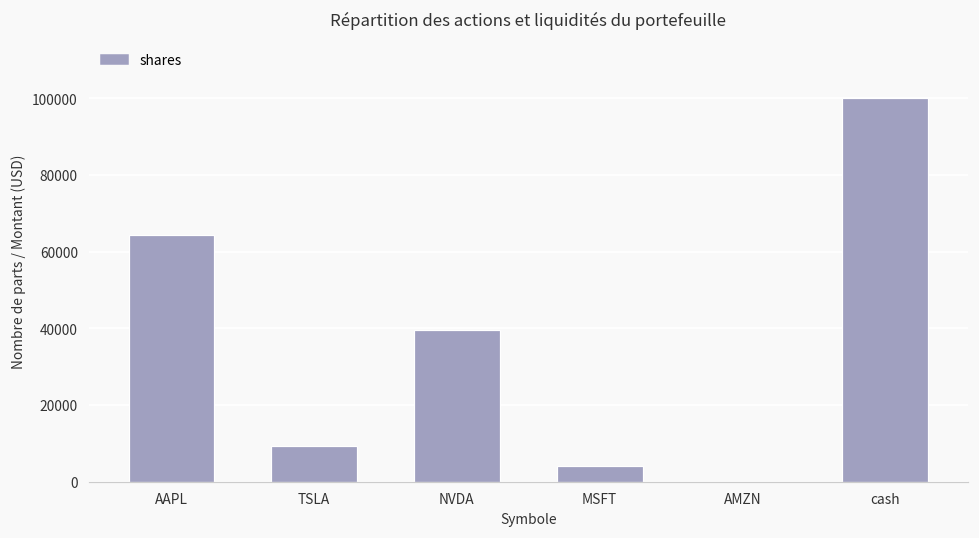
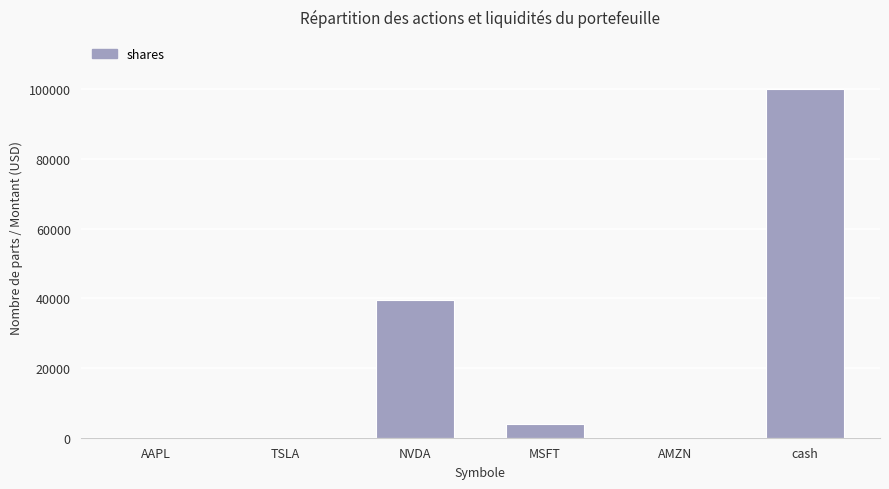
AAPL: 64000 -> 0
TSLA: 9000 -> 0
